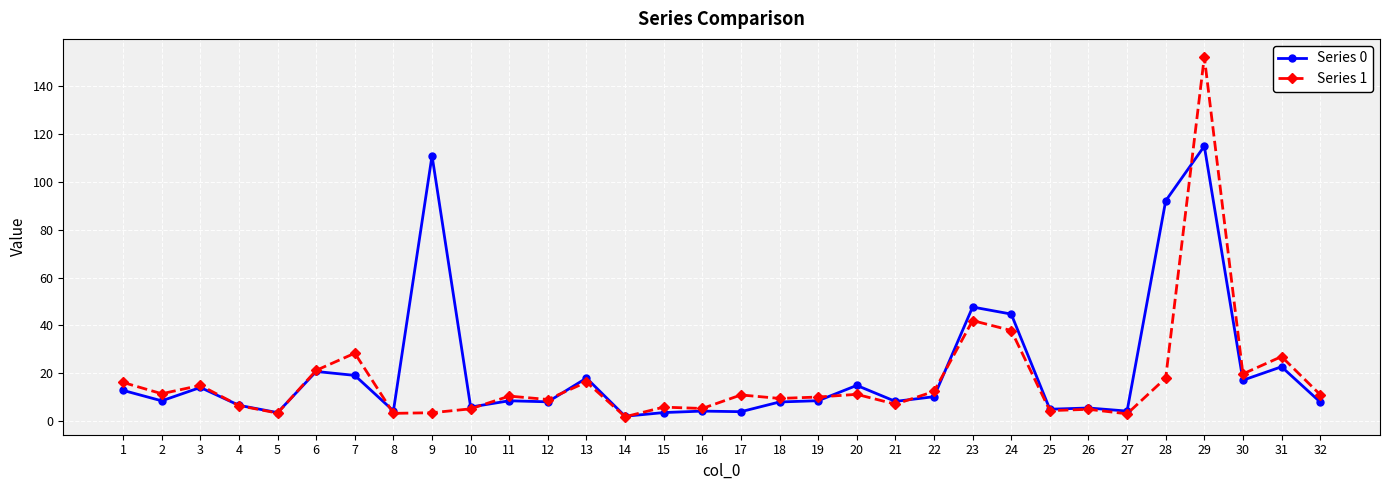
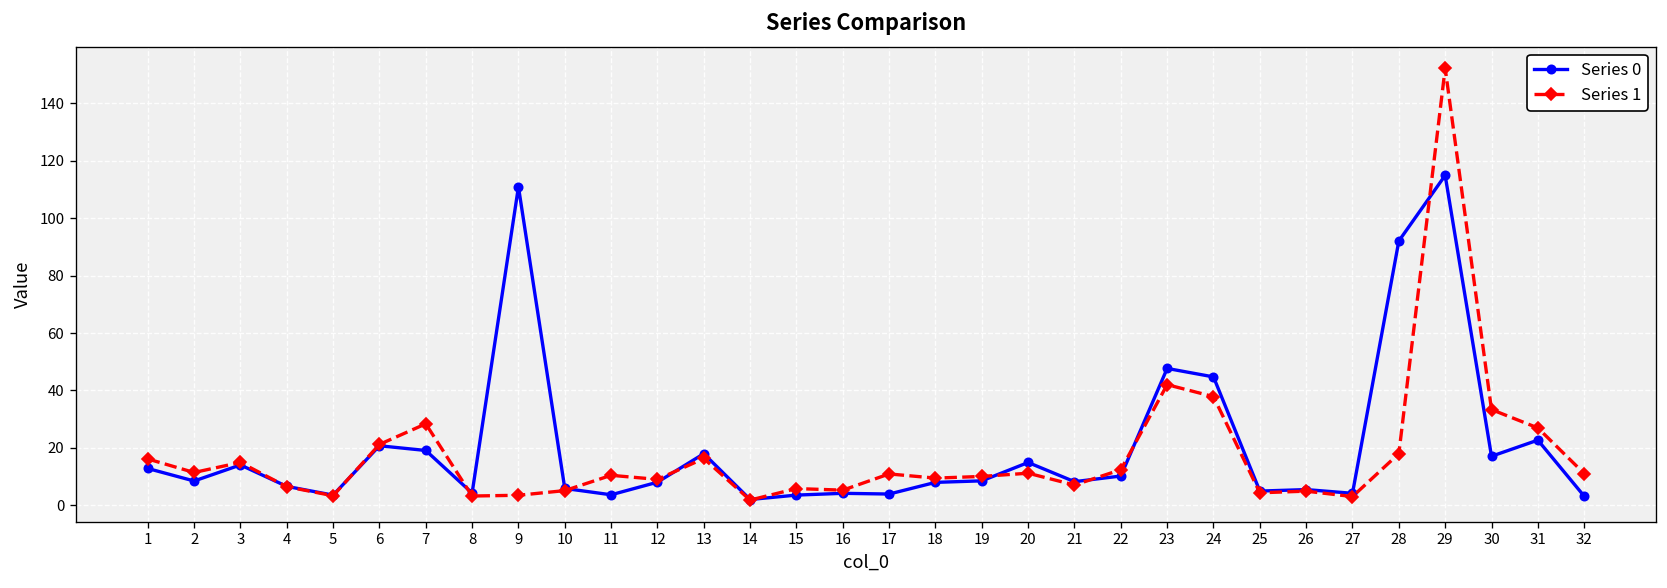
Series 0, 11: 8 -> 4
Series 1, 30: 20 -> 33
Series 0, 32: 8 -> 3
